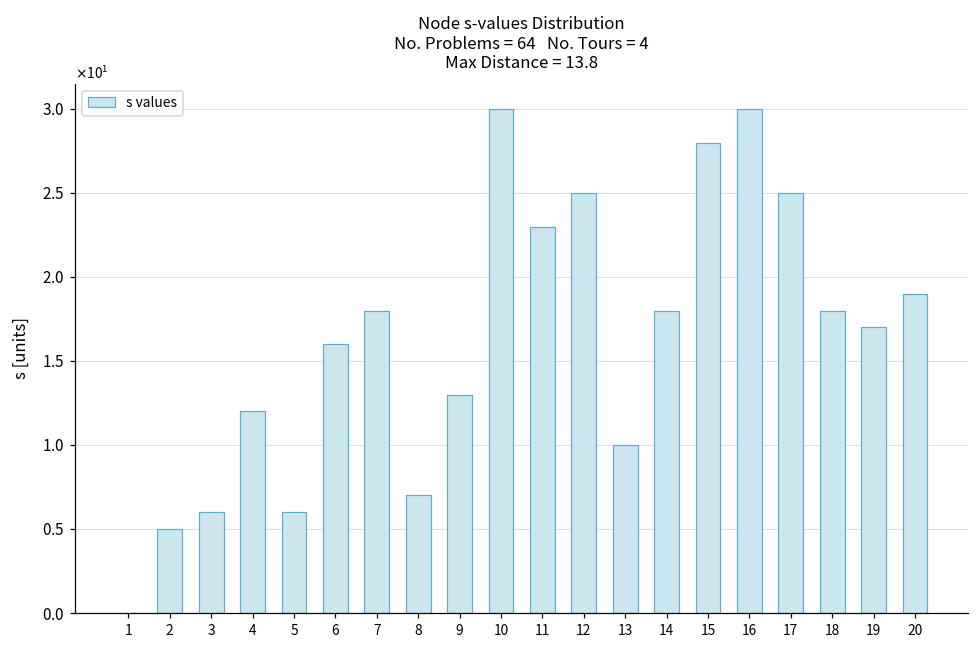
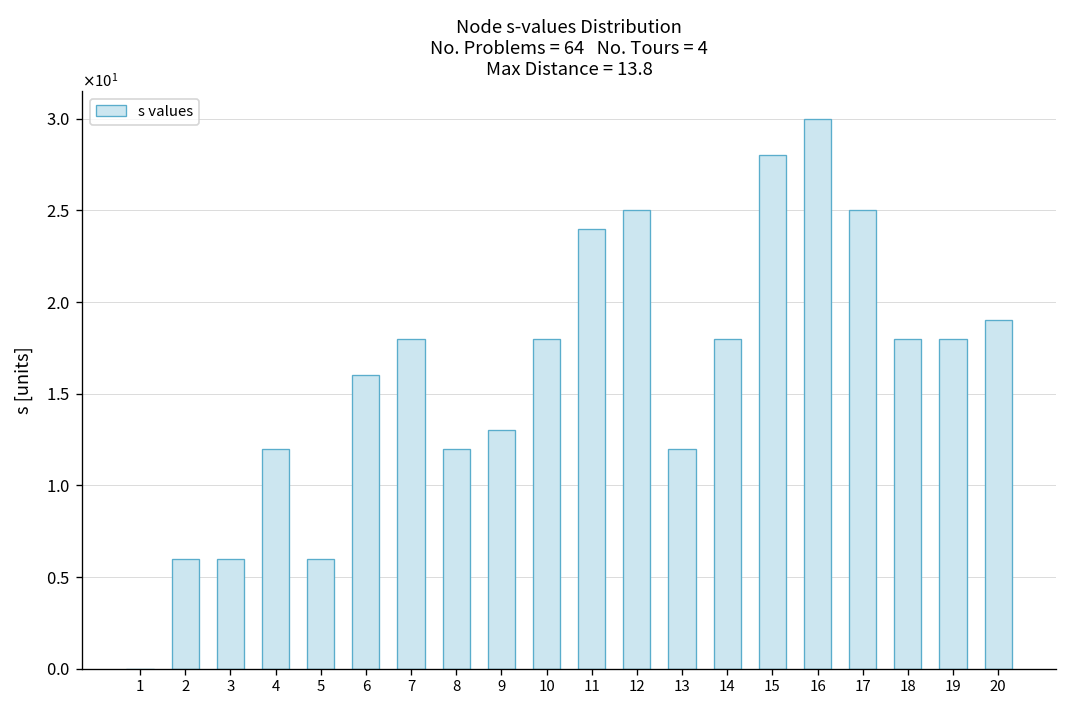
2: 5 -> 6
8: 7 -> 12
10: 30 -> 18
11: 23 -> 24
13: 10 -> 12
19: 17 -> 18
